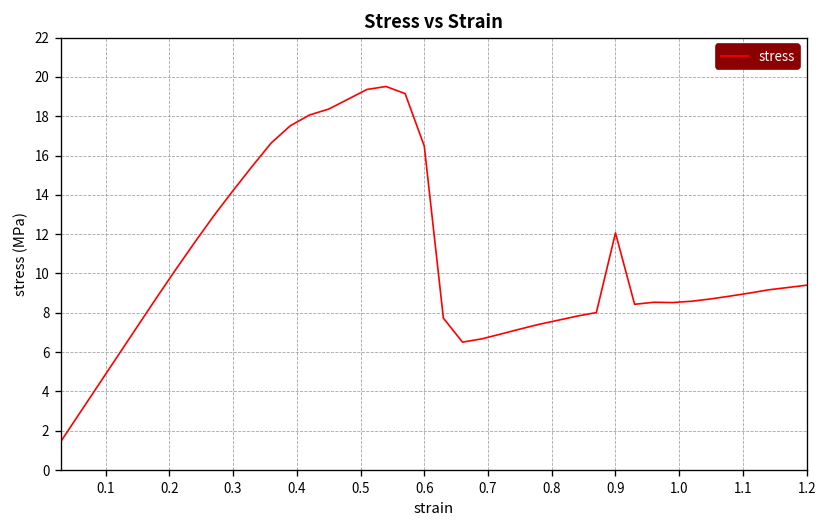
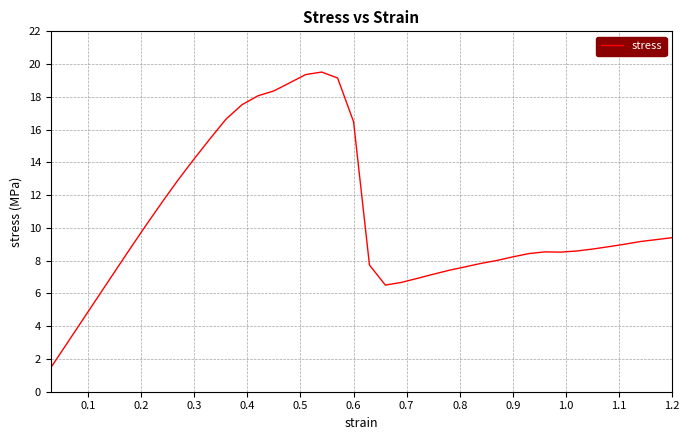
0.9: 12.1 -> 8.2
